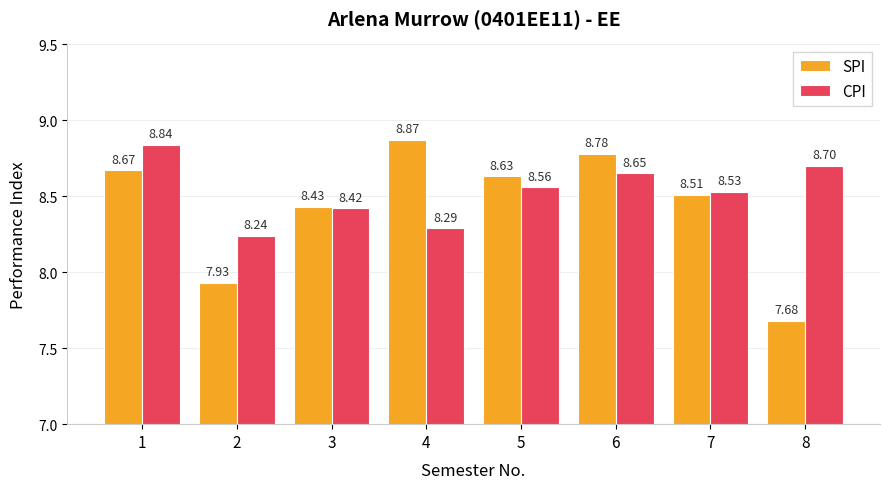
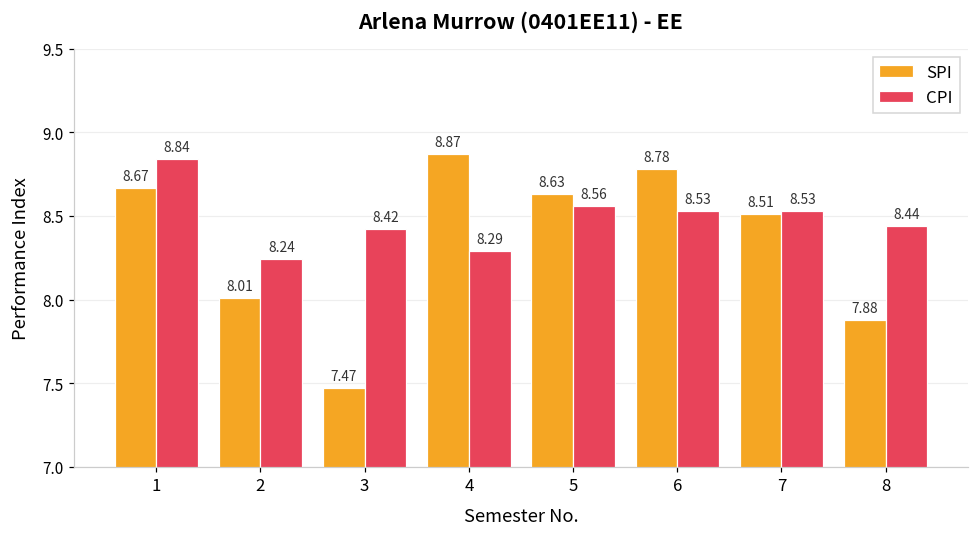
SPI, 2: 7.93 -> 8.01
SPI, 3: 8.43 -> 7.47
CPI, 6: 8.65 -> 8.53
SPI, 8: 7.68 -> 7.88
CPI, 8: 8.70 -> 8.44
